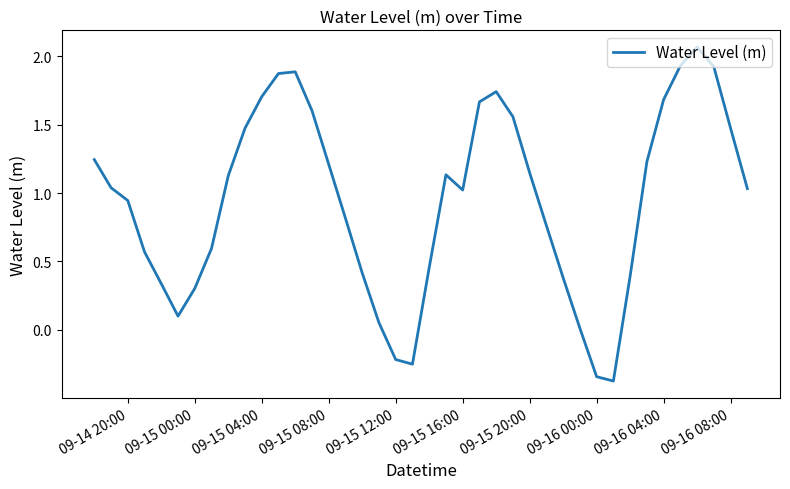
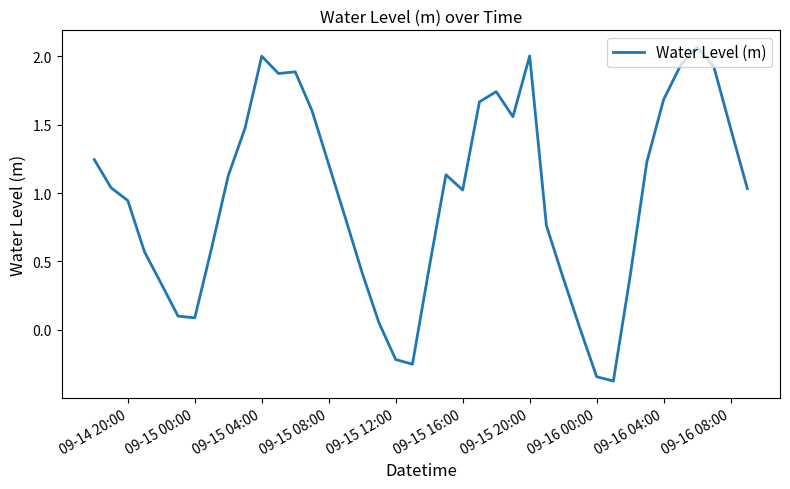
09-15 00:00: 0.30 -> 0.09
09-15 04:00: 1.71 -> 2.00
09-15 20:00: 1.15 -> 2.00
